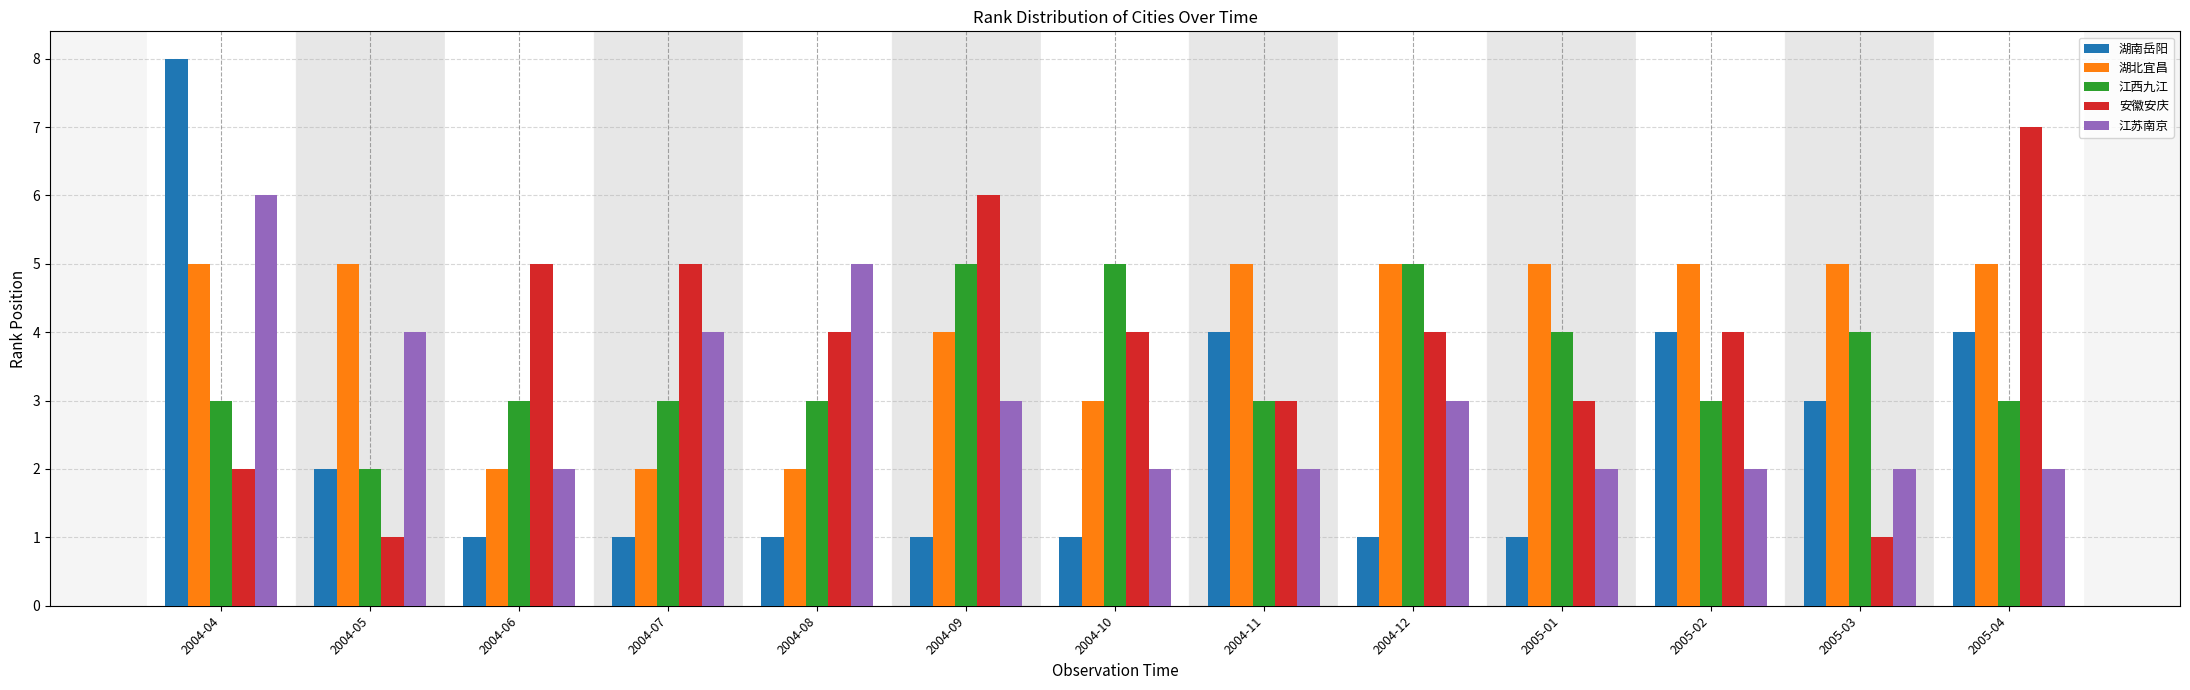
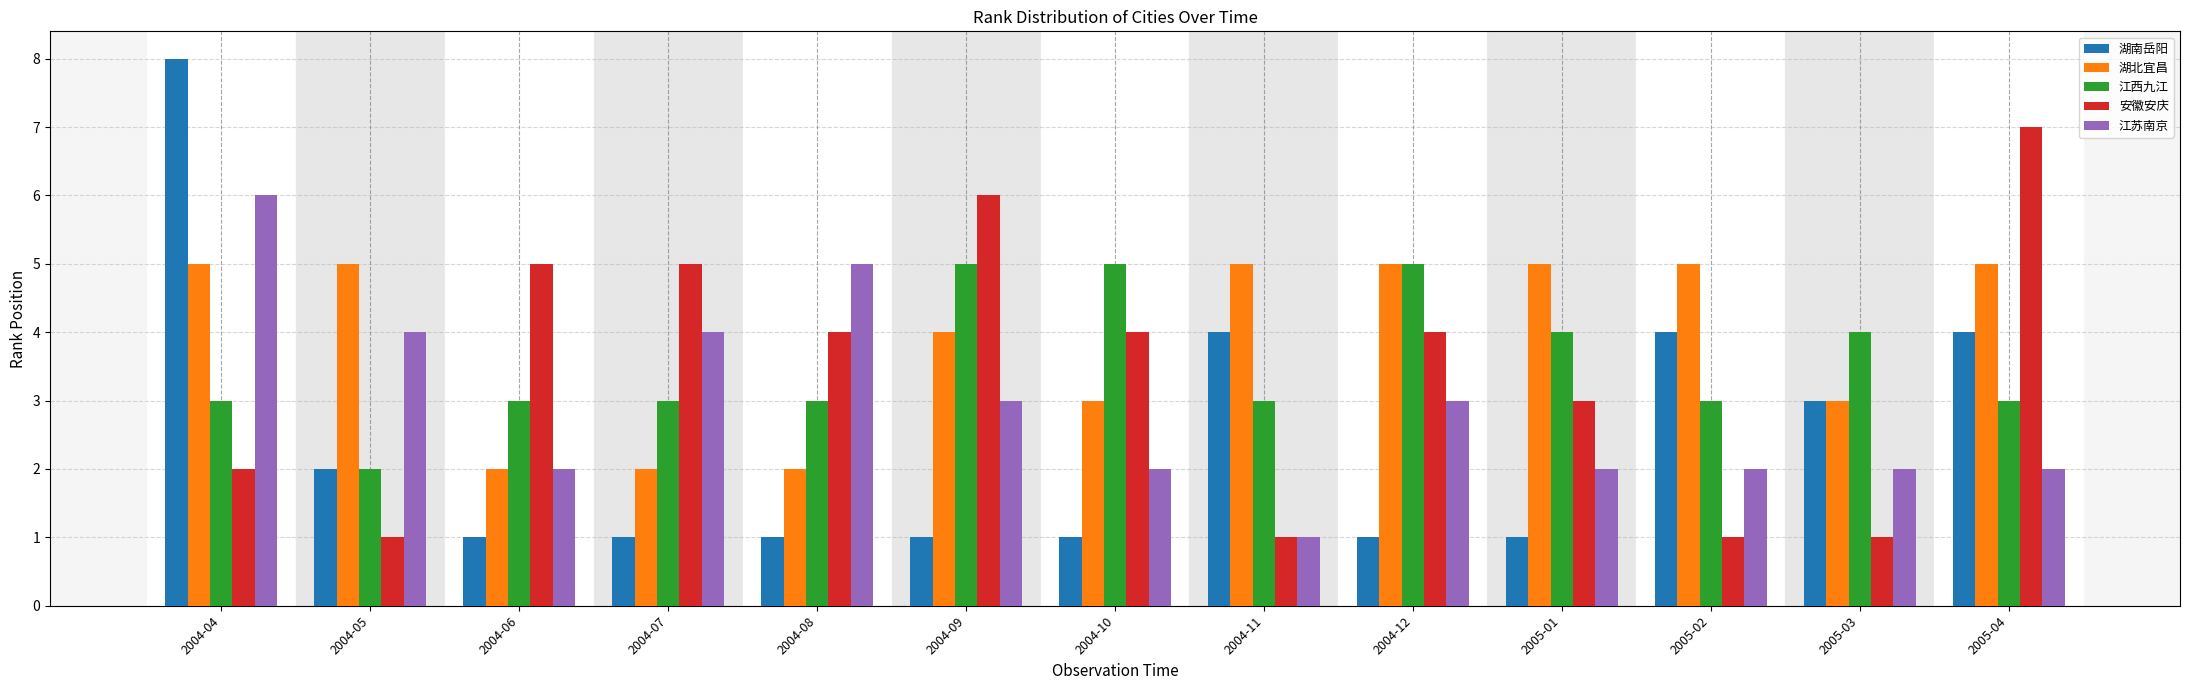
安徽安庆, 2004-11: 3 -> 1
江苏南京, 2004-11: 2 -> 1
安徽安庆, 2005-02: 4 -> 1
湖北宜昌, 2005-03: 5 -> 3
